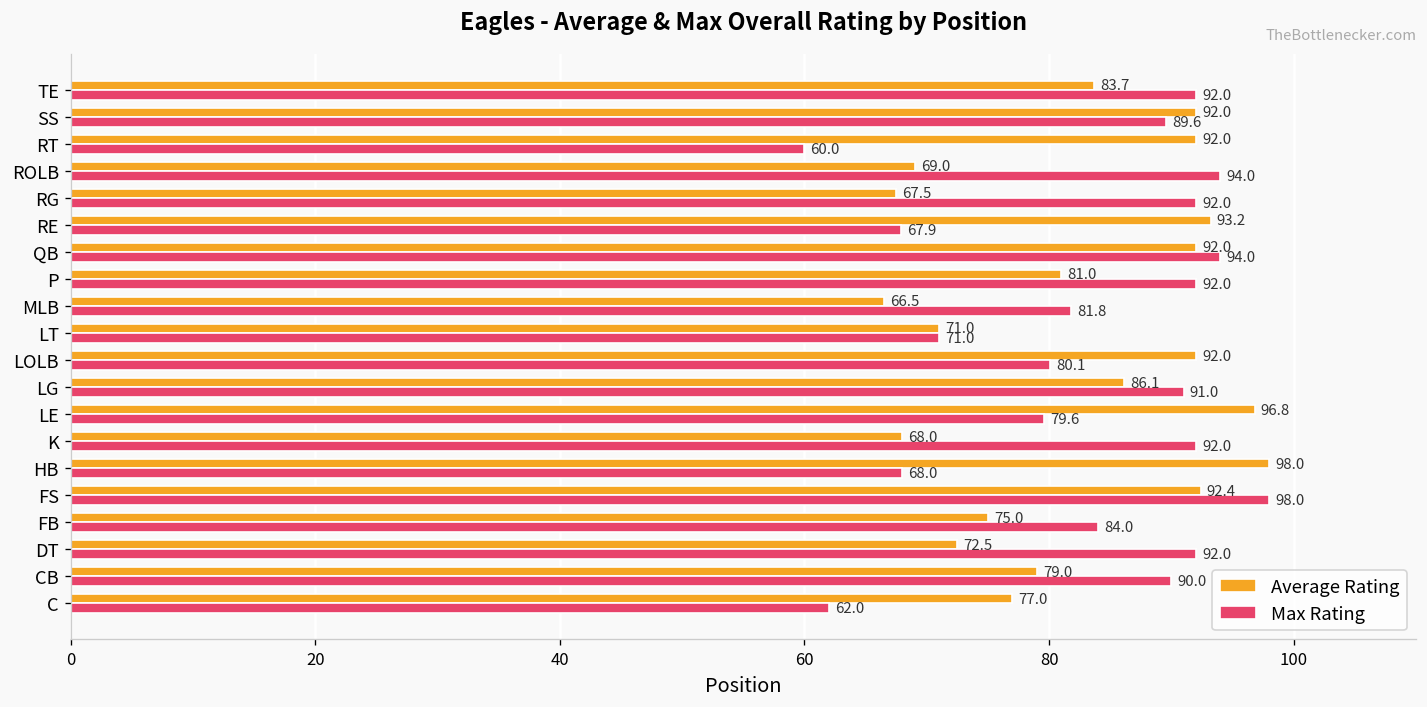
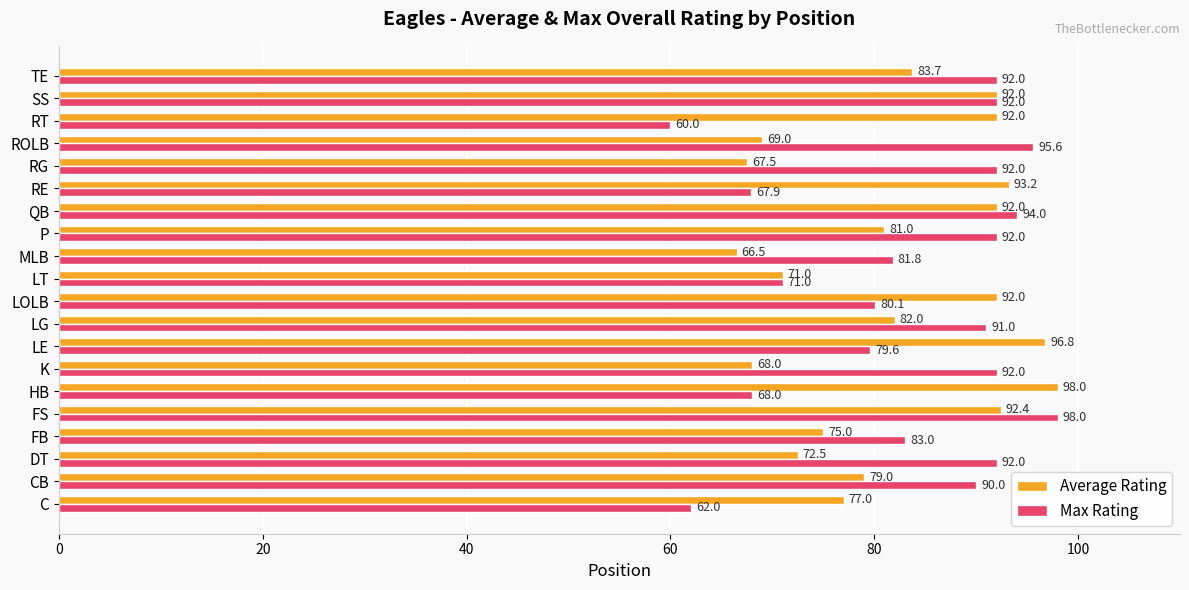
Max Rating, SS: 89.6 -> 92.0
Max Rating, ROLB: 94.0 -> 95.6
Average Rating, LG: 86.1 -> 82.0
Max Rating, FB: 84.0 -> 83.0
